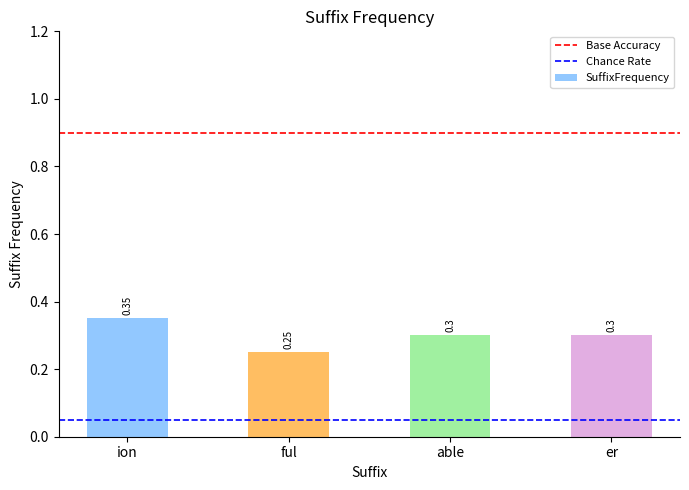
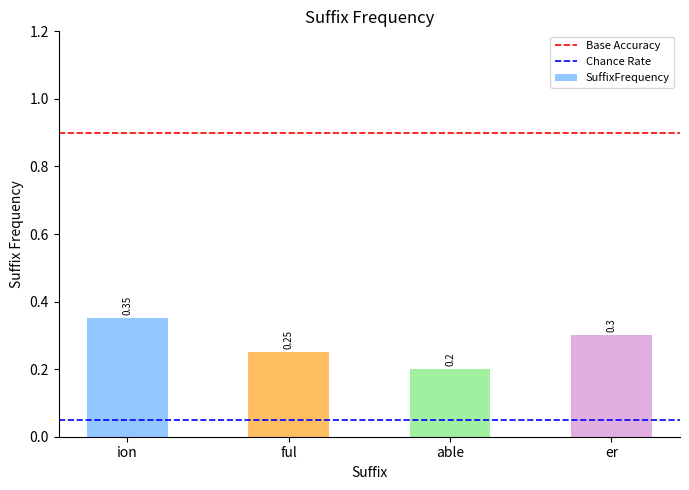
able: 0.3 -> 0.2
